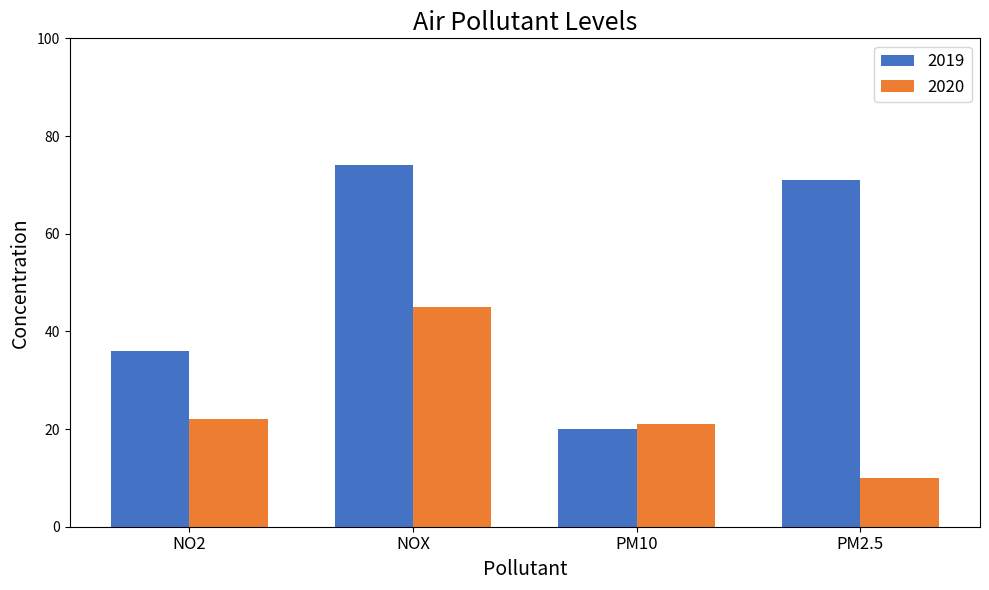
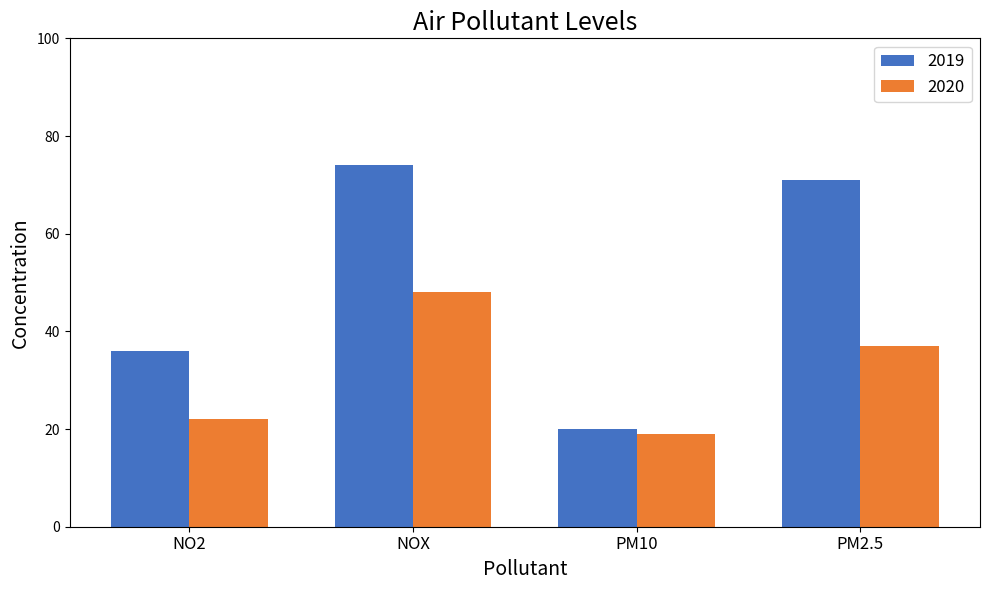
2020, NOX: 45 -> 48
2020, PM10: 21 -> 19
2020, PM2.5: 10 -> 37
